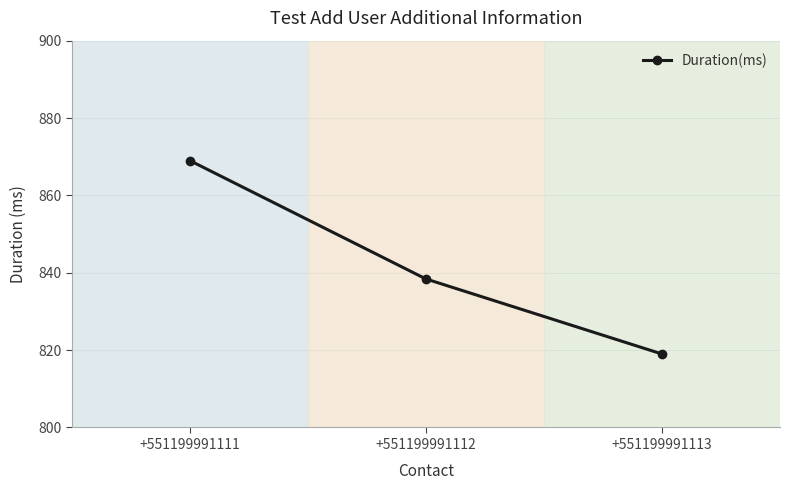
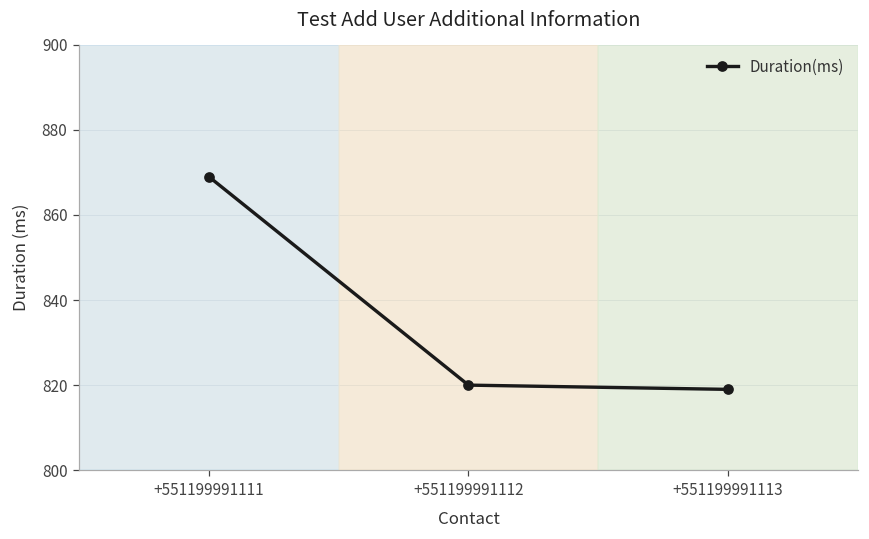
+551199991112: 838 -> 820
